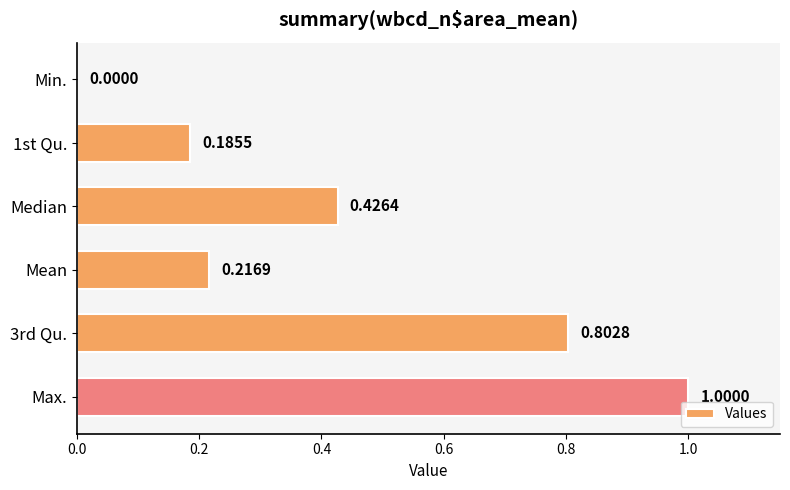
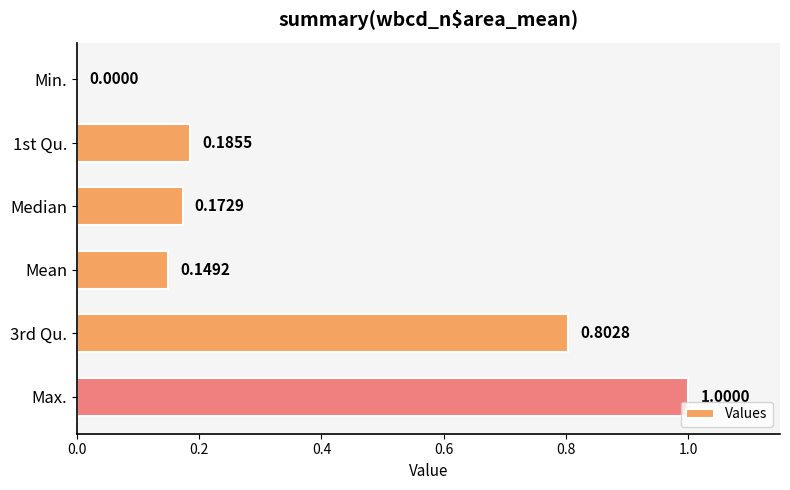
Median: 0.4264 -> 0.1729
Mean: 0.2169 -> 0.1492
